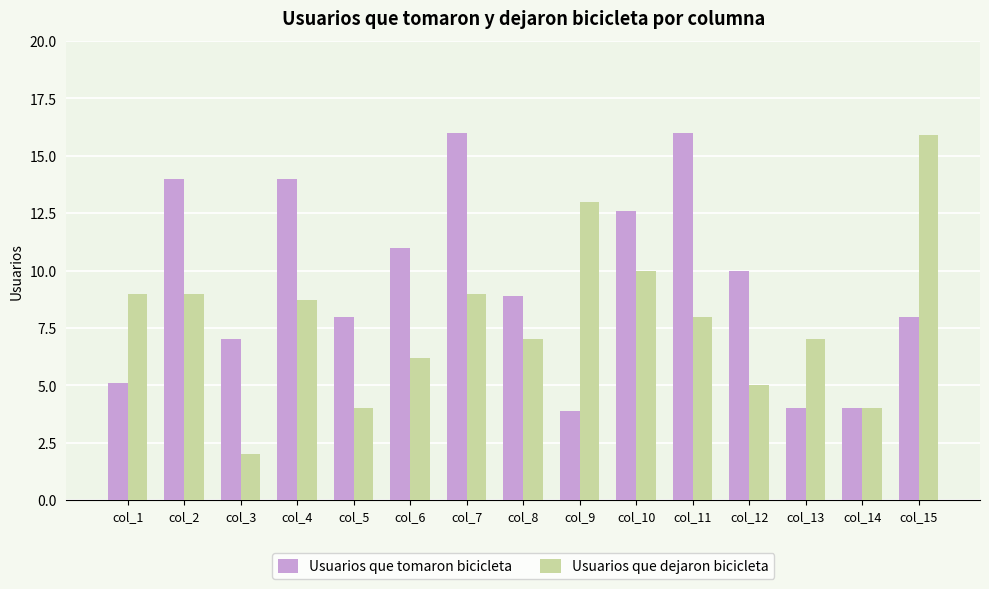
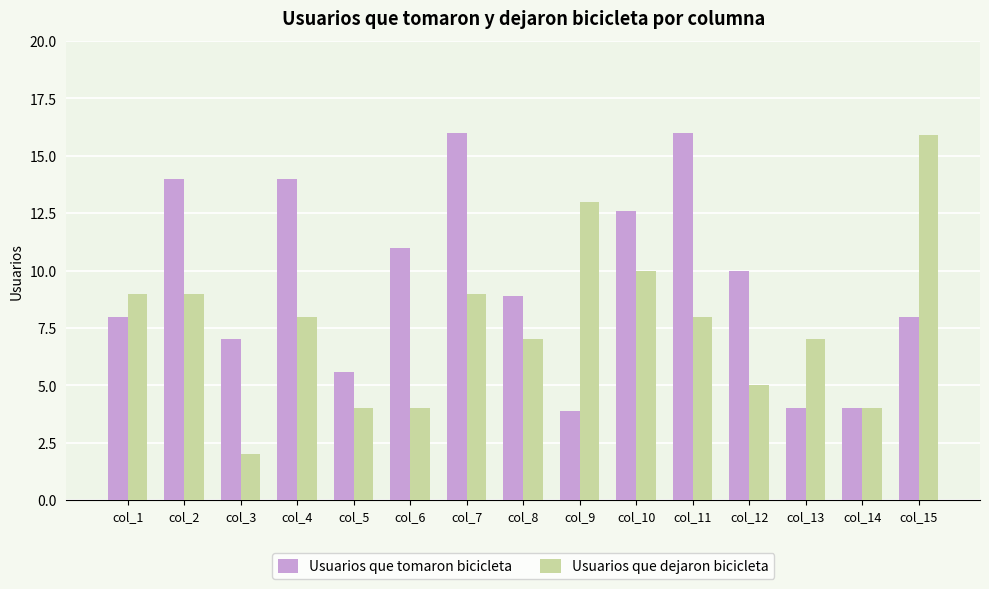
Usuarios que tomaron bicicleta, col_1: 5.1 -> 8.0
Usuarios que dejaron bicicleta, col_4: 8.7 -> 8.0
Usuarios que tomaron bicicleta, col_5: 8.0 -> 5.6
Usuarios que dejaron bicicleta, col_6: 6.2 -> 4.0
